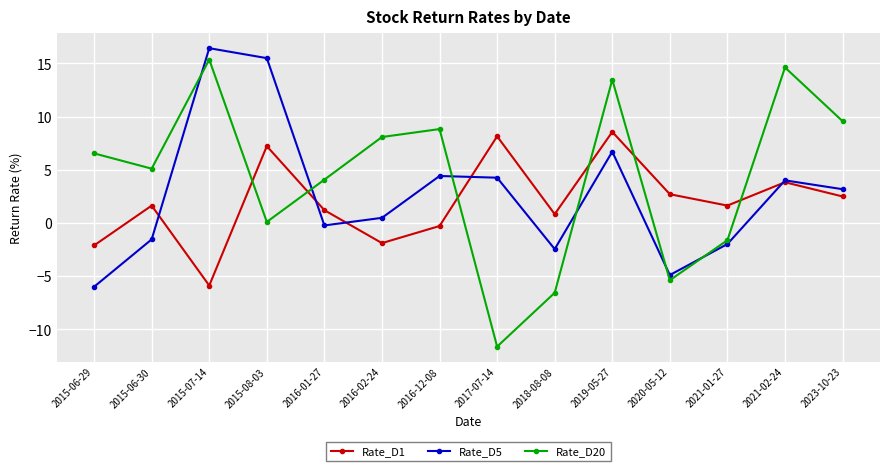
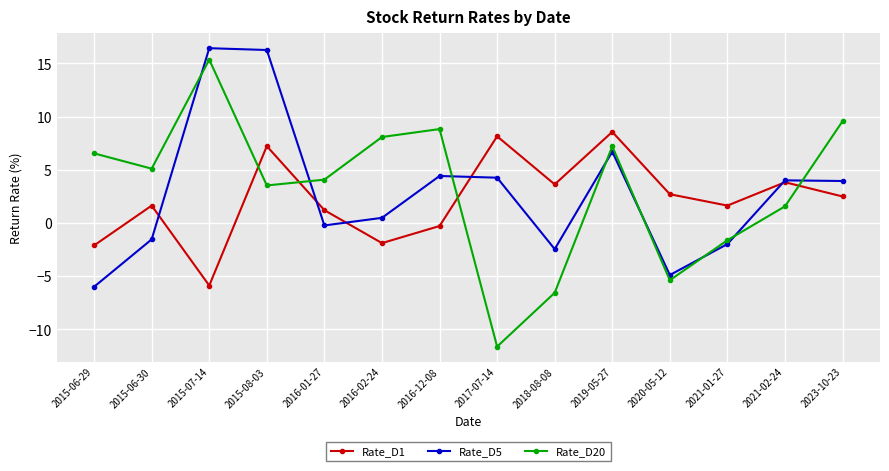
Rate_D5, 2015-08-03: 15.5 -> 16.3
Rate_D20, 2015-08-03: 0.1 -> 3.5
Rate_D1, 2018-08-08: 0.8 -> 3.6
Rate_D20, 2019-05-27: 13.5 -> 7.2
Rate_D20, 2021-02-24: 14.6 -> 1.6
Rate_D5, 2023-10-23: 3.2 -> 3.9
